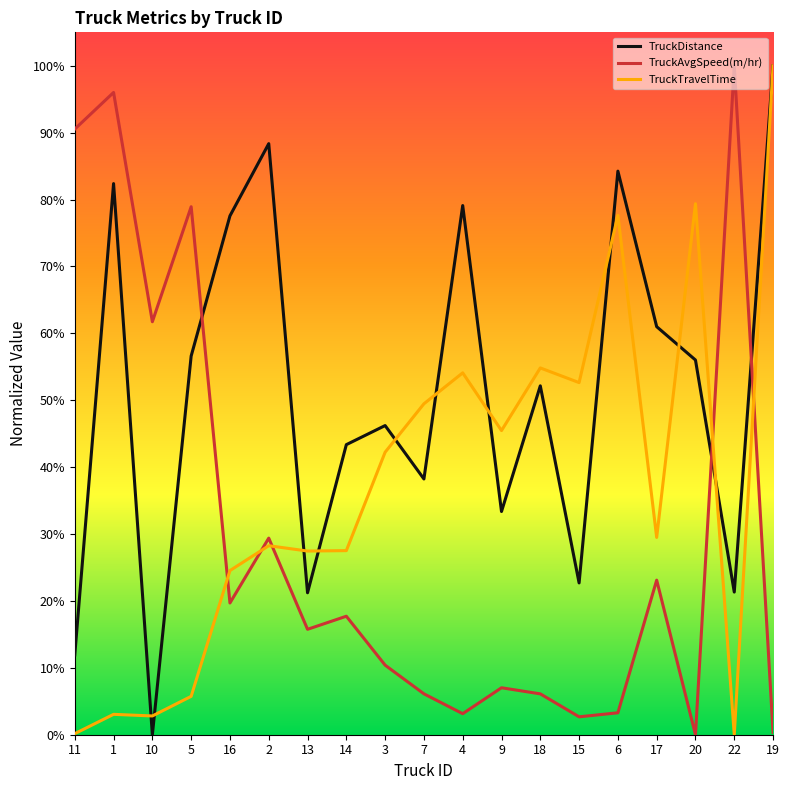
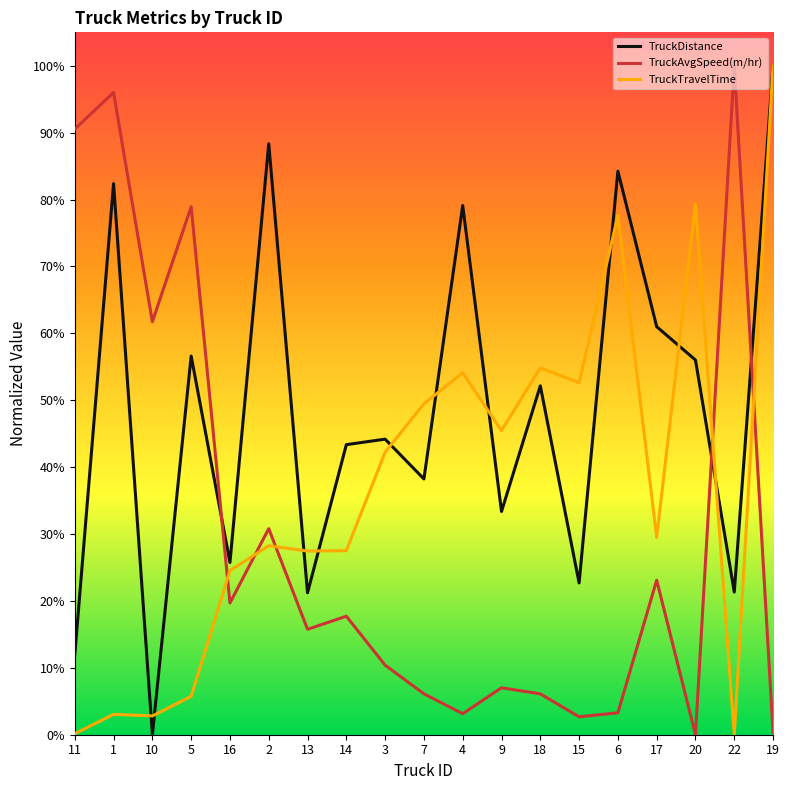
TruckDistance, 16: 78% -> 26%
TruckAvgSpeed(m/hr), 2: 29% -> 31%
TruckDistance, 3: 46% -> 44%
